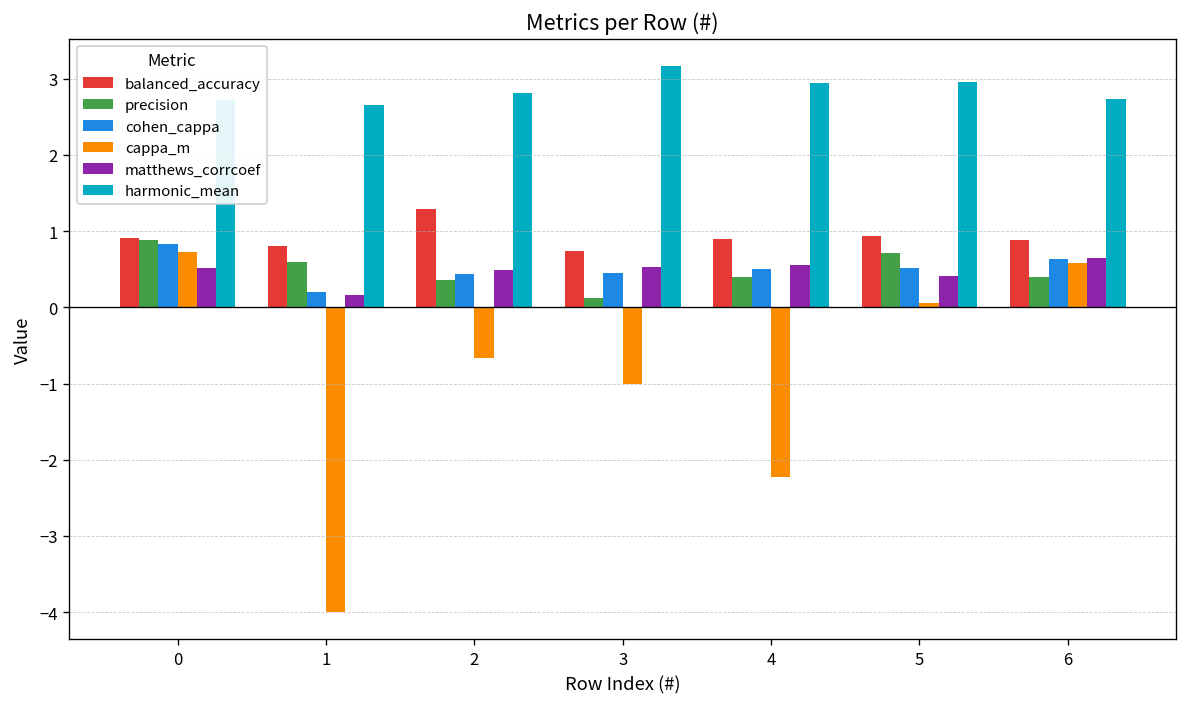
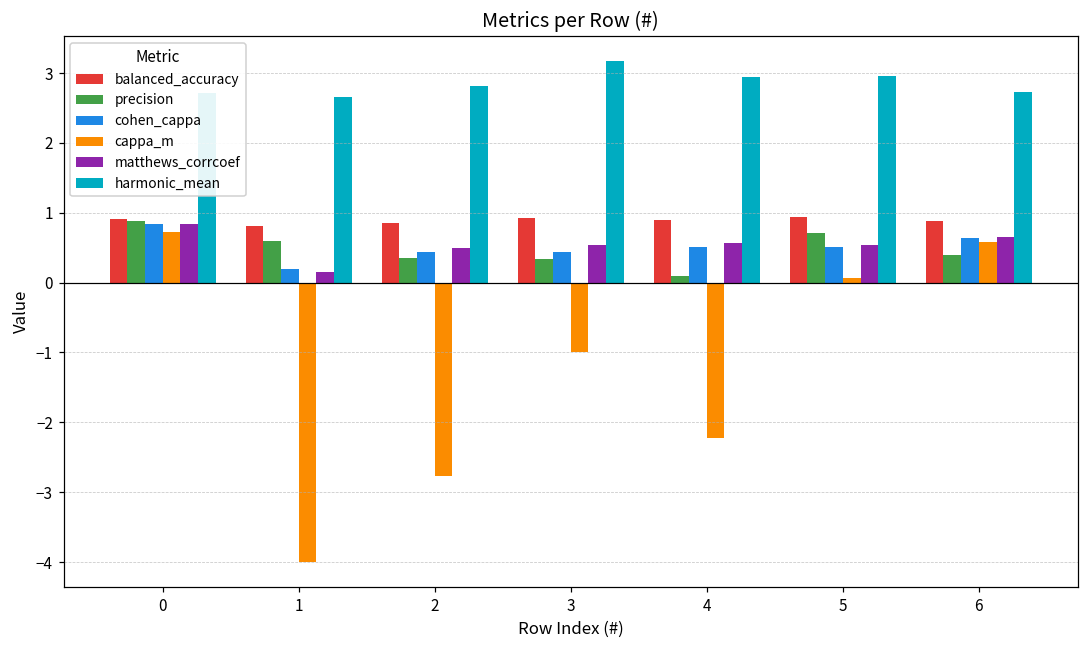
matthews_corrcoef, 0: 0.5 -> 0.8
balanced_accuracy, 2: 1.3 -> 0.9
cappa_m, 2: -0.7 -> -2.8
balanced_accuracy, 3: 0.7 -> 0.9
precision, 3: 0.1 -> 0.3
precision, 4: 0.4 -> 0.1
matthews_corrcoef, 5: 0.4 -> 0.5
